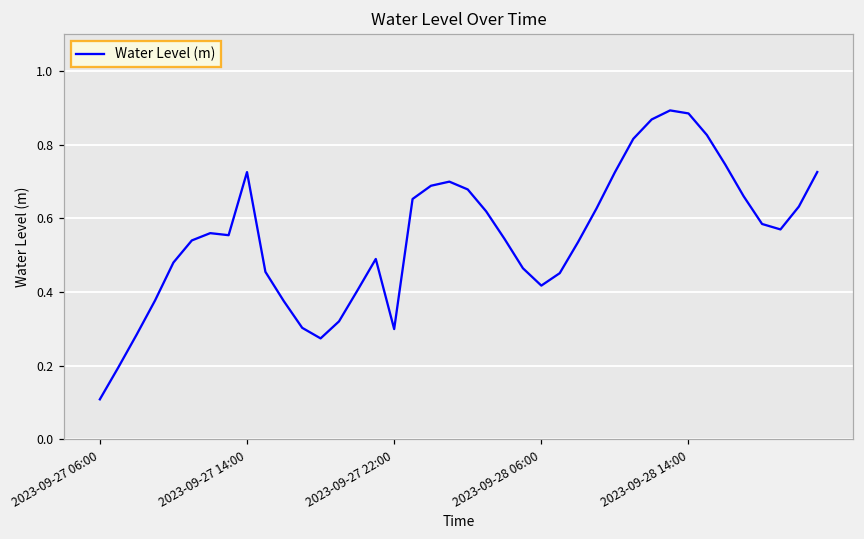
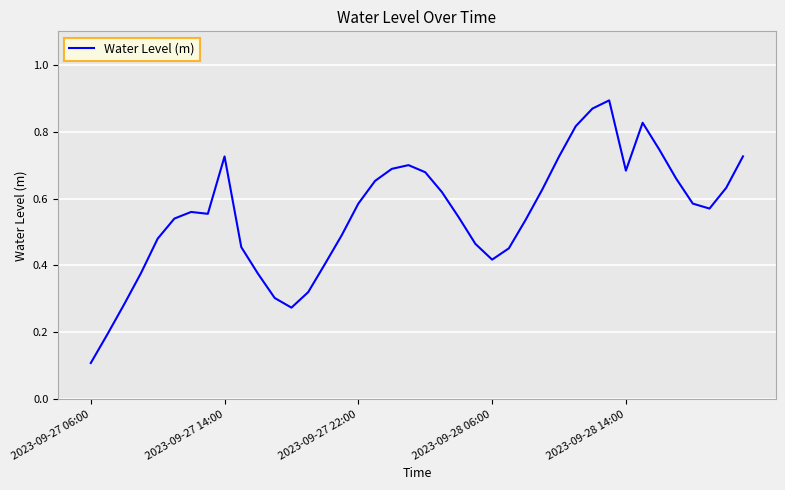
2023-09-27 22:00: 0.30 -> 0.58
2023-09-28 14:00: 0.89 -> 0.68
